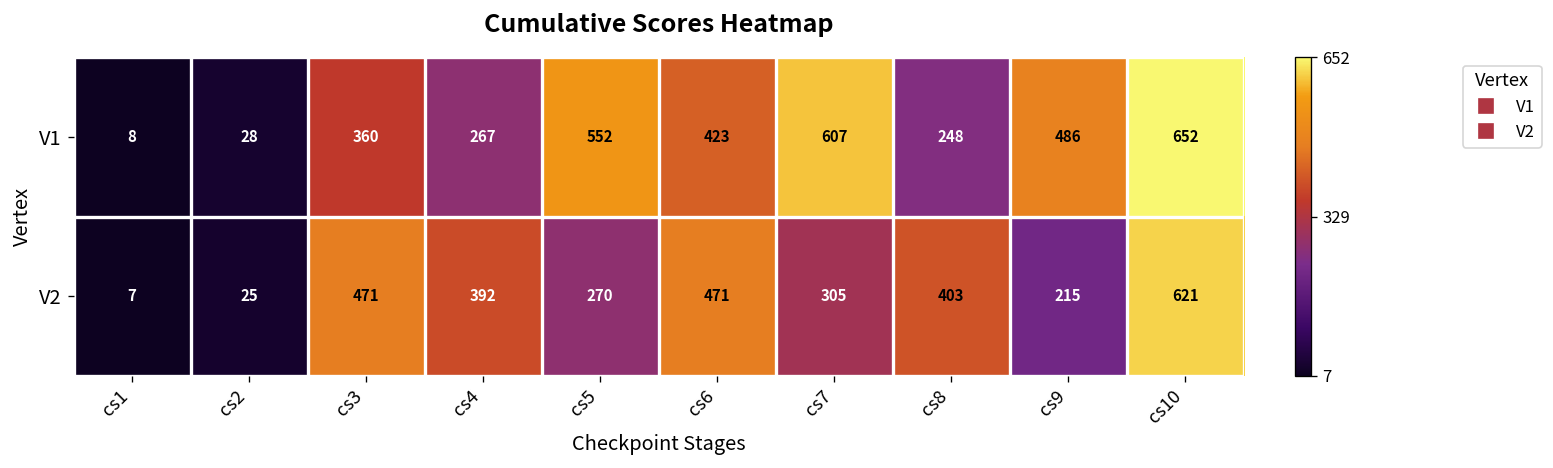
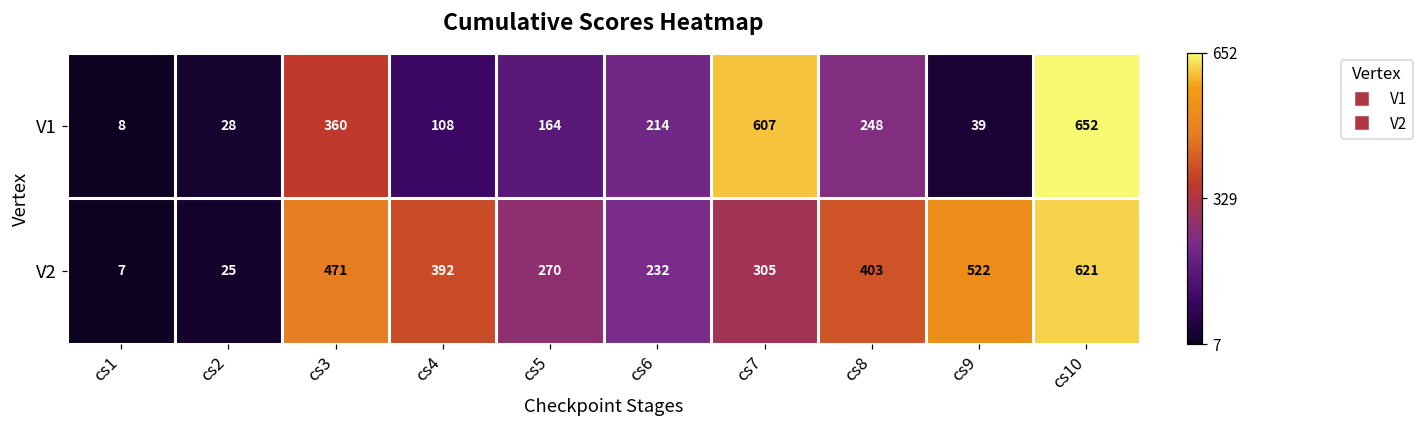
V1, cs4: 267 -> 108
V1, cs5: 552 -> 164
V1, cs6: 423 -> 214
V1, cs9: 486 -> 39
V2, cs6: 471 -> 232
V2, cs9: 215 -> 522
